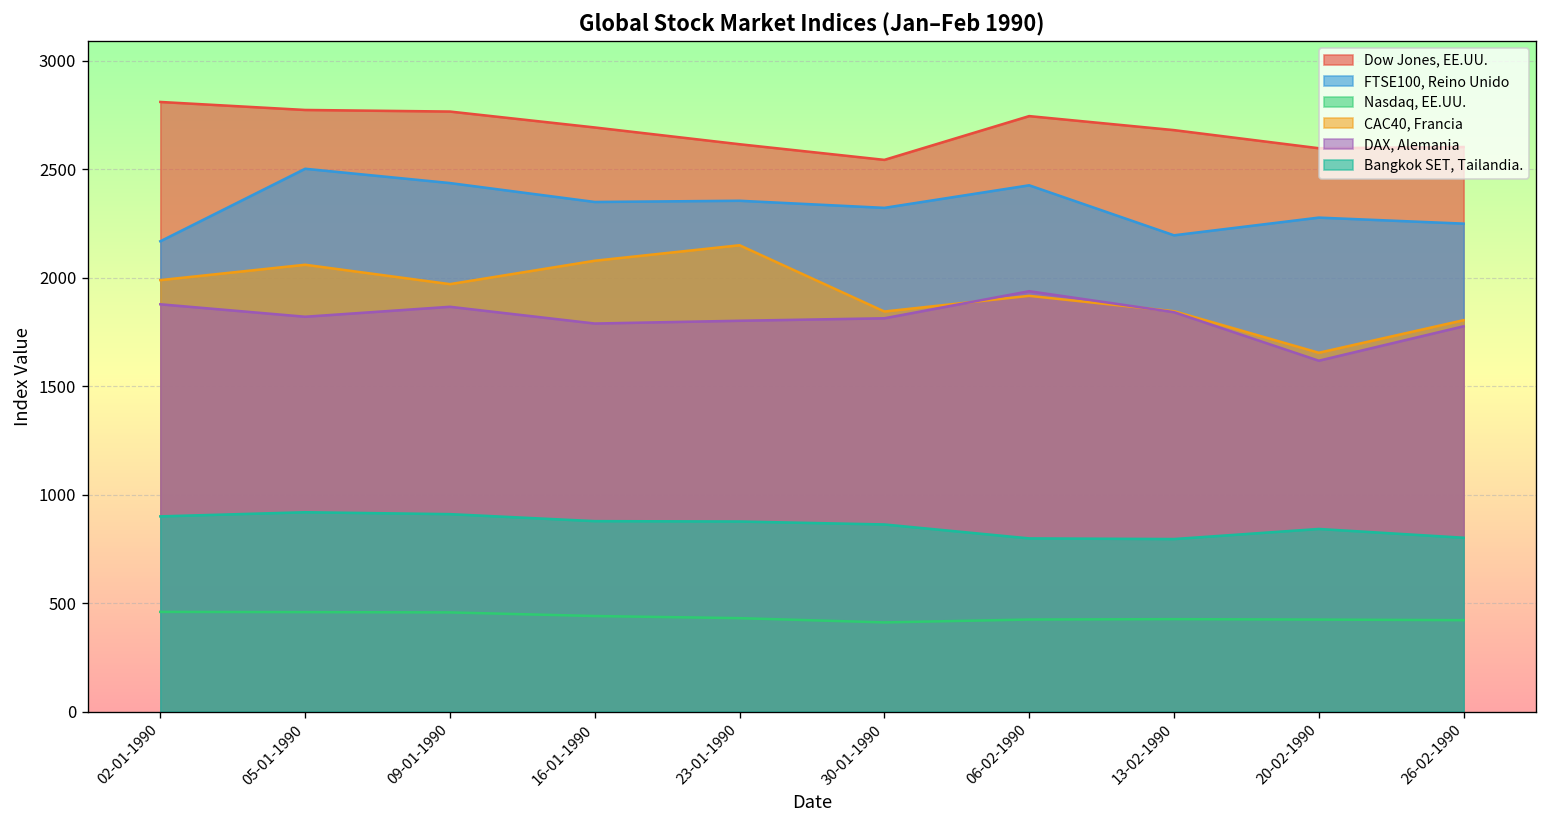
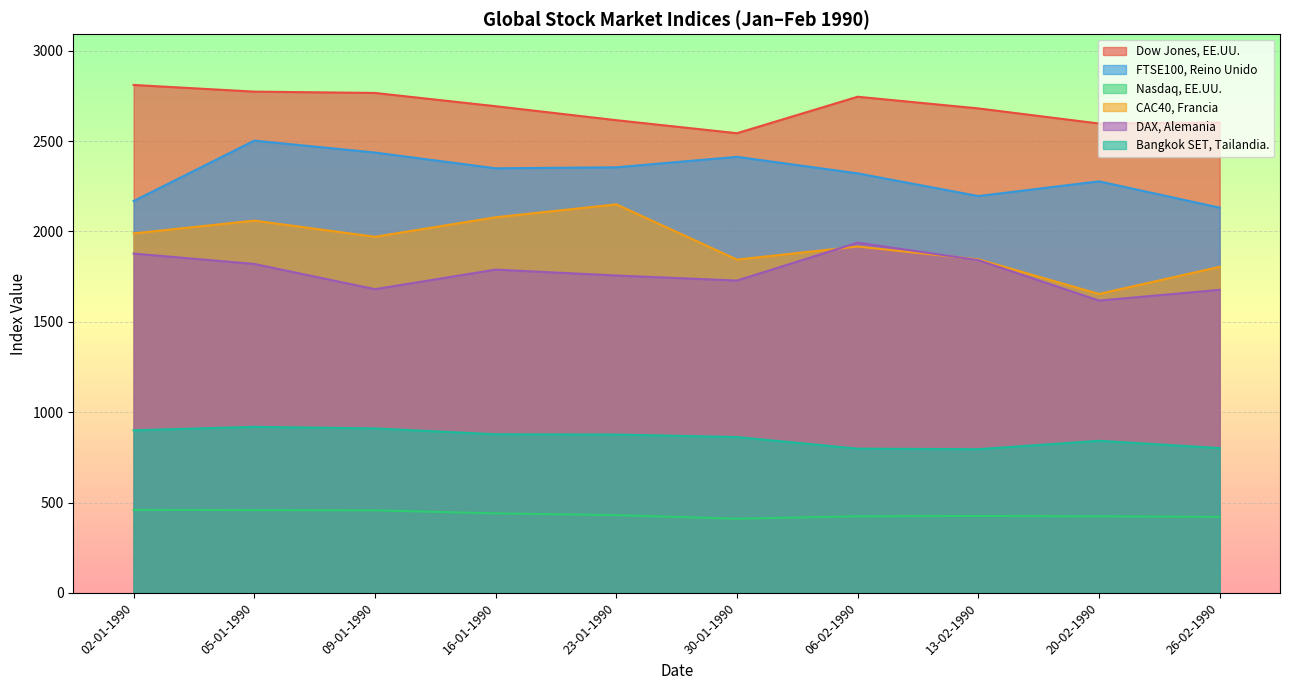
DAX, Alemania, 09-01-1990: 1870 -> 1680
DAX, Alemania, 23-01-1990: 1800 -> 1760
FTSE100, Reino Unido, 30-01-1990: 2320 -> 2410
DAX, Alemania, 30-01-1990: 1810 -> 1730
FTSE100, Reino Unido, 06-02-1990: 2430 -> 2320
FTSE100, Reino Unido, 26-02-1990: 2250 -> 2130
DAX, Alemania, 26-02-1990: 1780 -> 1680
